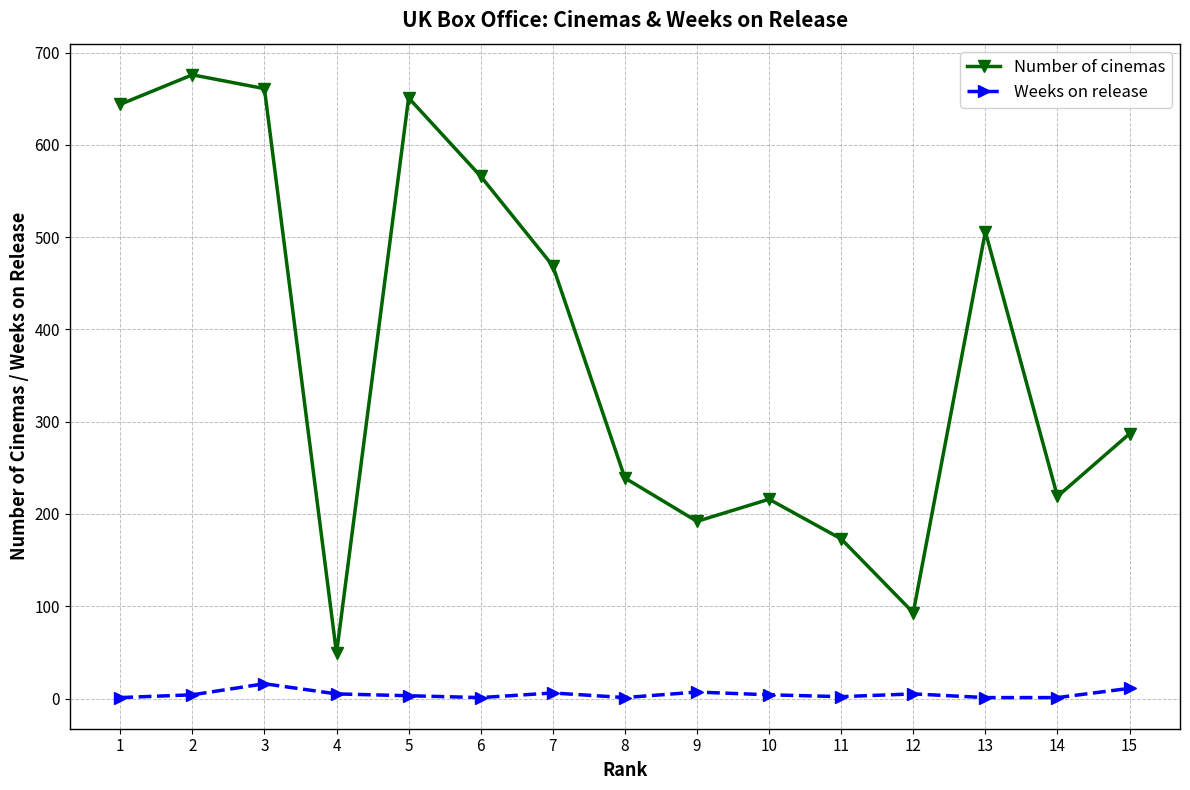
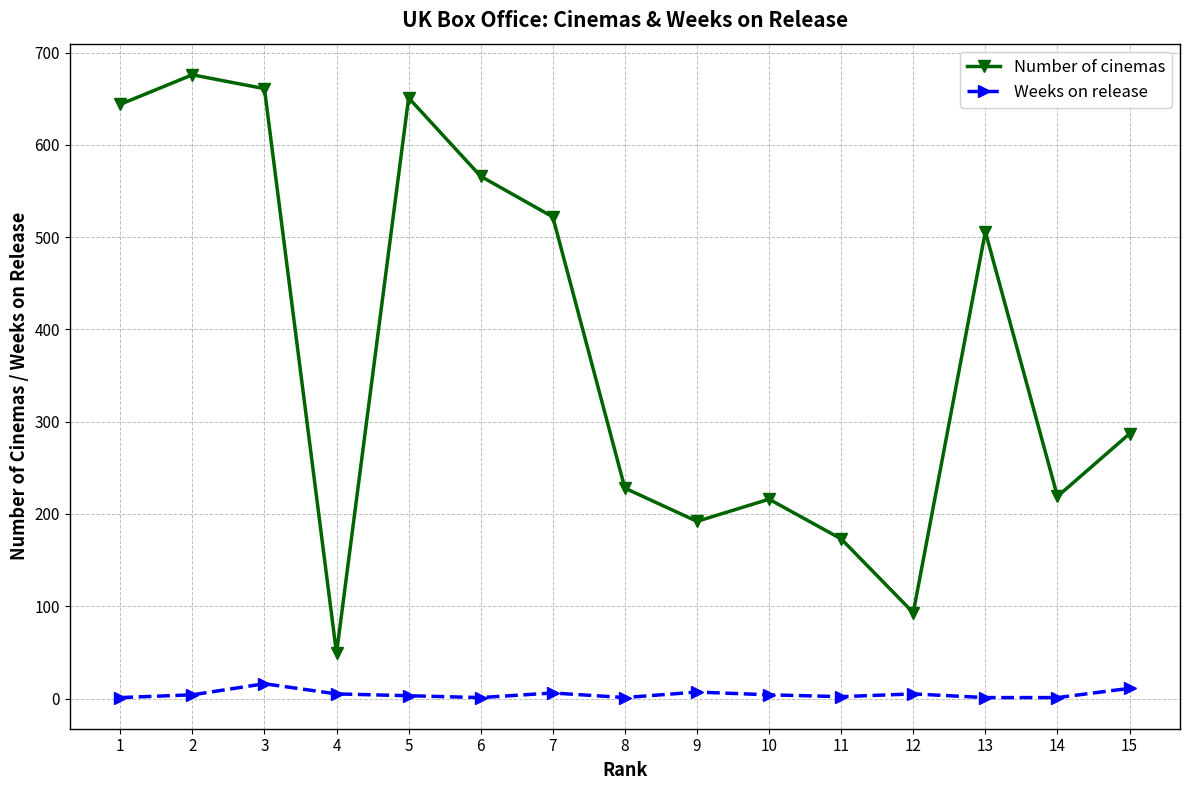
Number of cinemas, 7: 470 -> 520
Number of cinemas, 8: 240 -> 230
